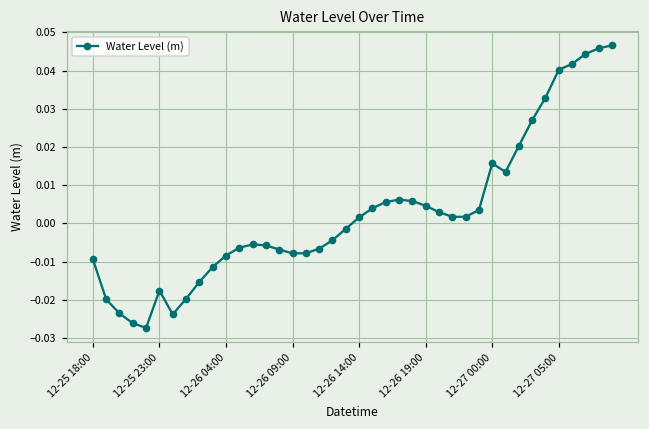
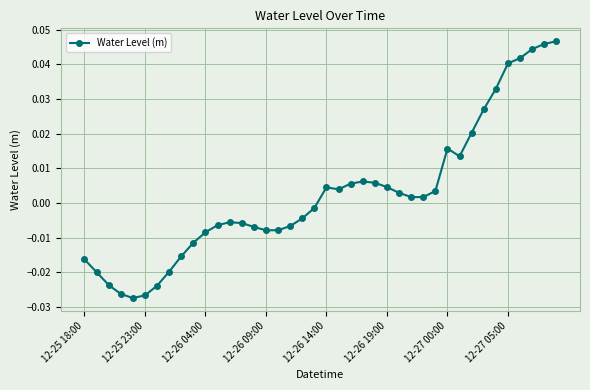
12-25 18:00: -0.009 -> -0.016
12-25 23:00: -0.018 -> -0.027
12-26 14:00: 0.002 -> 0.005
